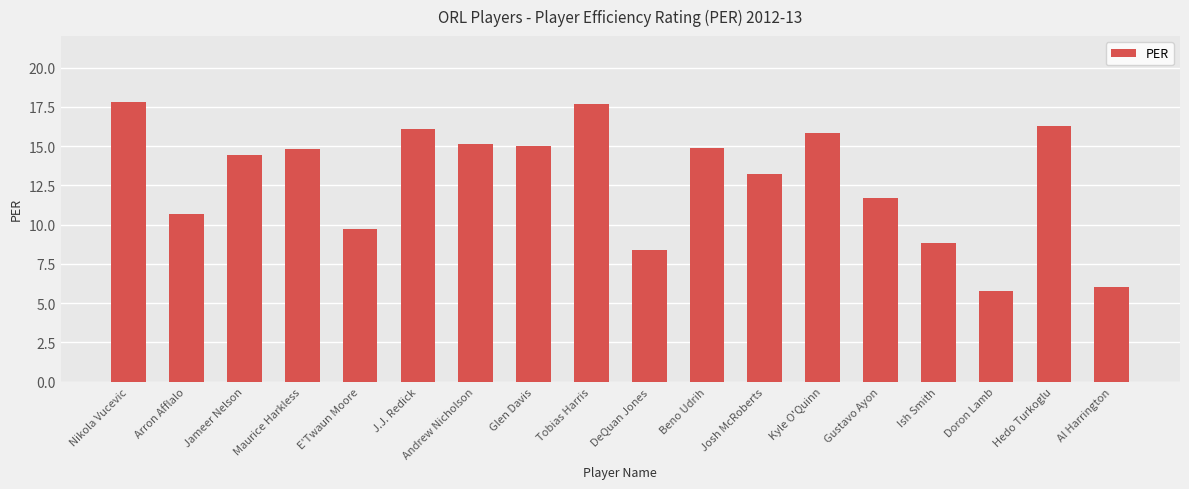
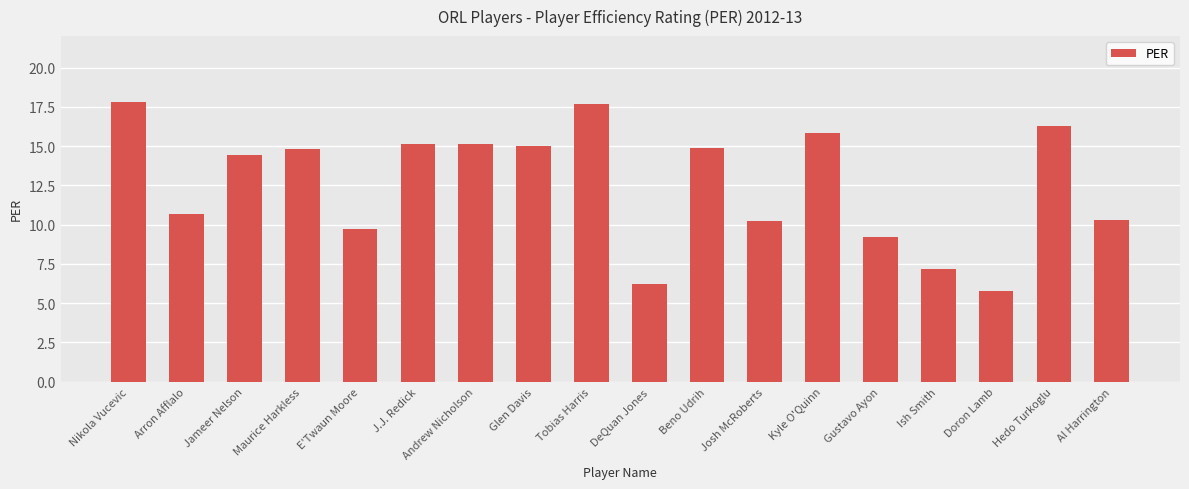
J.J. Redick: 16.1 -> 15.1
DeQuan Jones: 8.4 -> 6.2
Josh McRoberts: 13.2 -> 10.2
Gustavo Ayon: 11.7 -> 9.2
Ish Smith: 8.8 -> 7.2
Al Harrington: 6.0 -> 10.3
